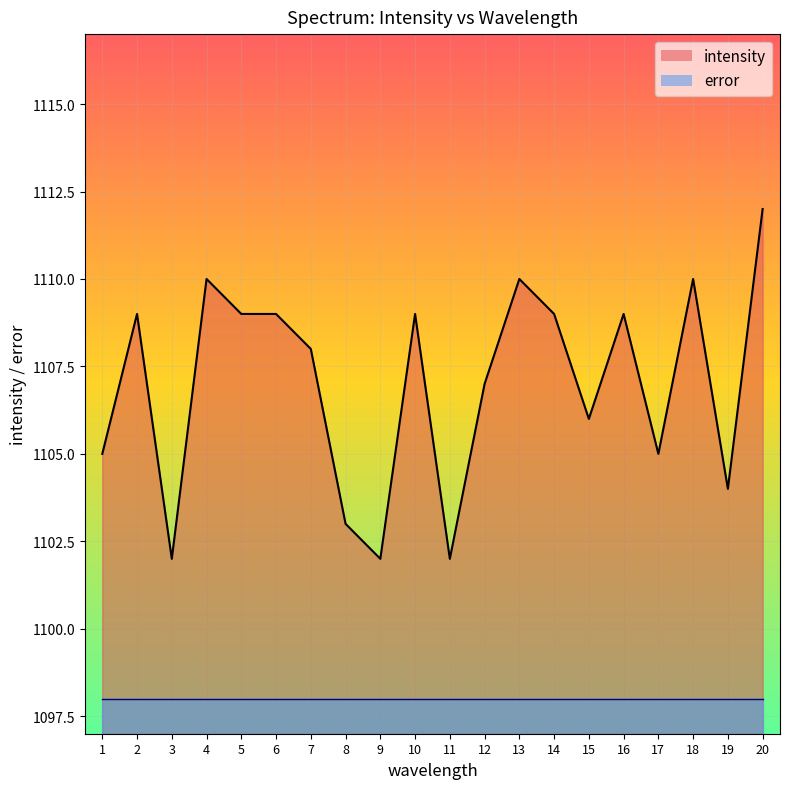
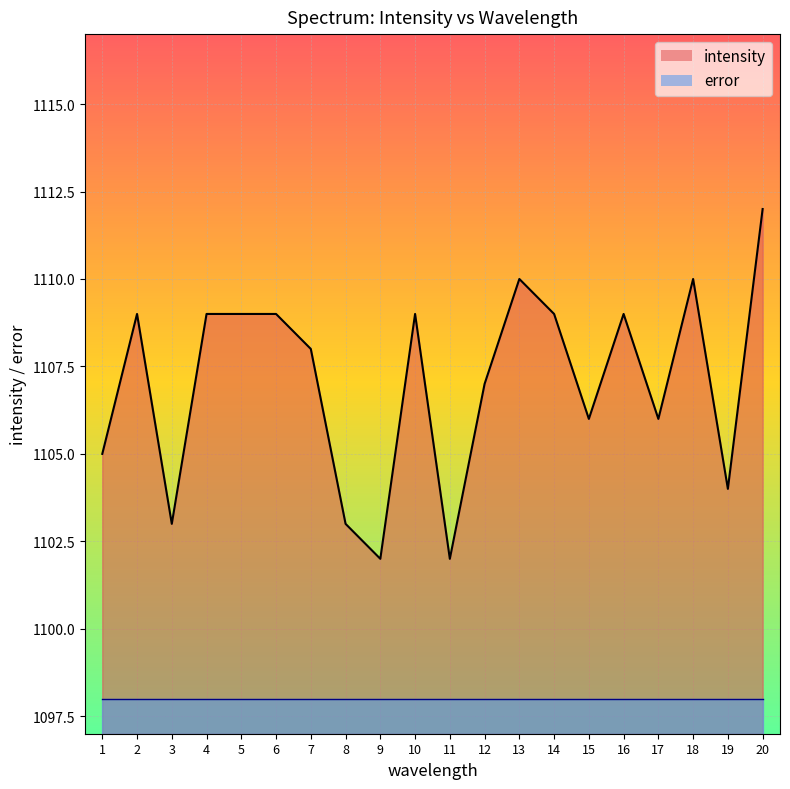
intensity, 3: 1102 -> 1103
intensity, 4: 1110 -> 1109
intensity, 17: 1105 -> 1106
